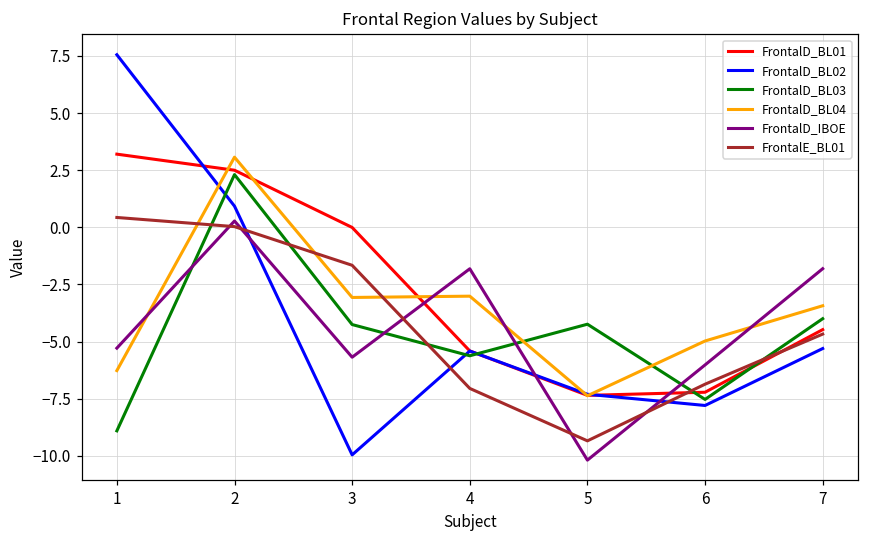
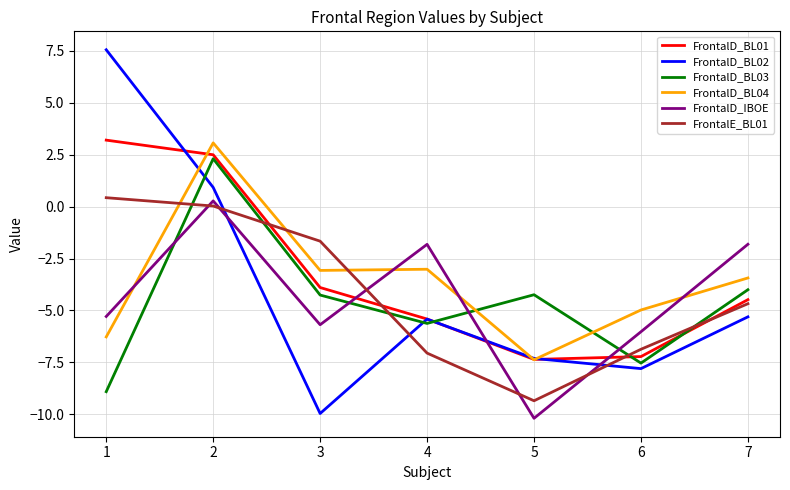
FrontalD_BL01, 3: 0.0 -> -3.9
